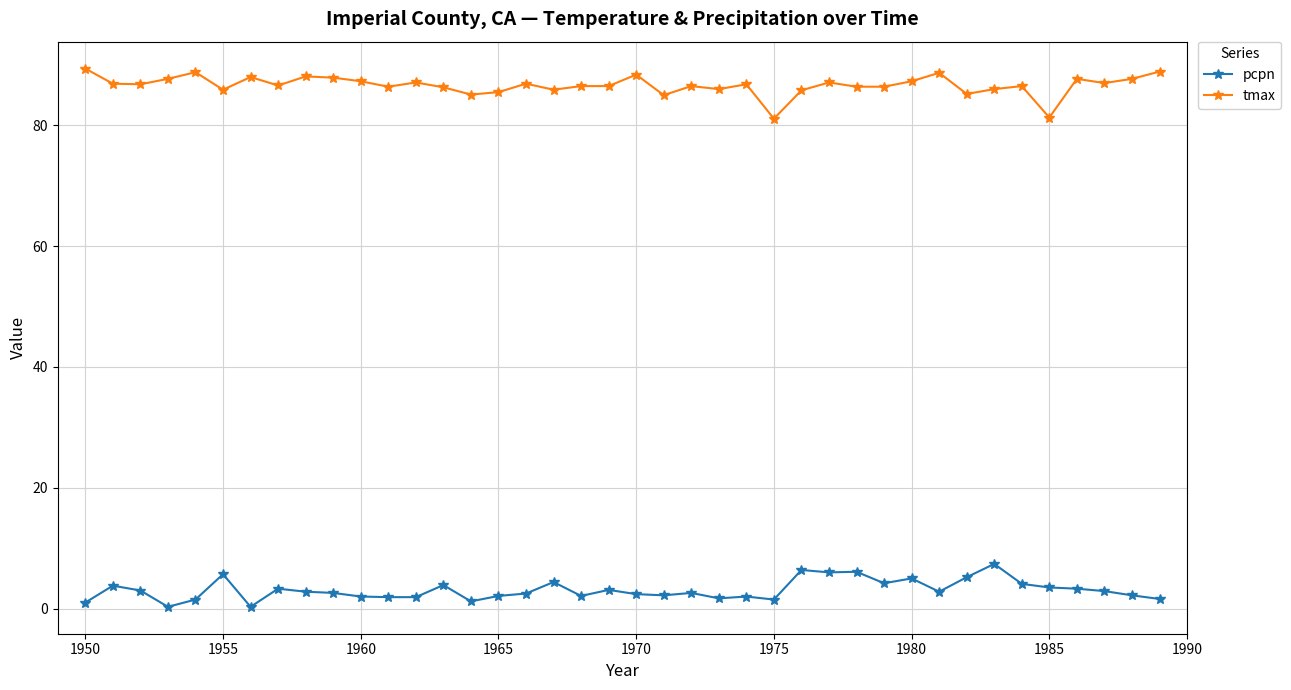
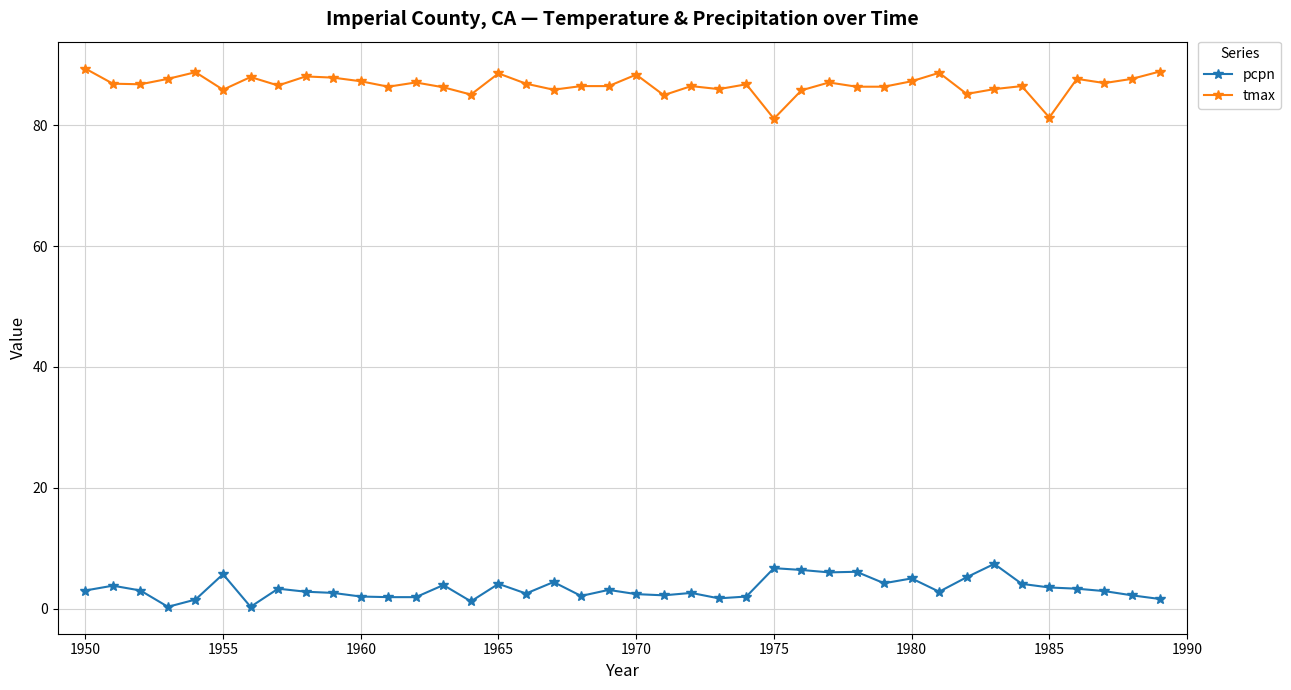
pcpn, 1950: 1 -> 3
pcpn, 1965: 2 -> 4
tmax, 1965: 86 -> 89
pcpn, 1975: 2 -> 7
